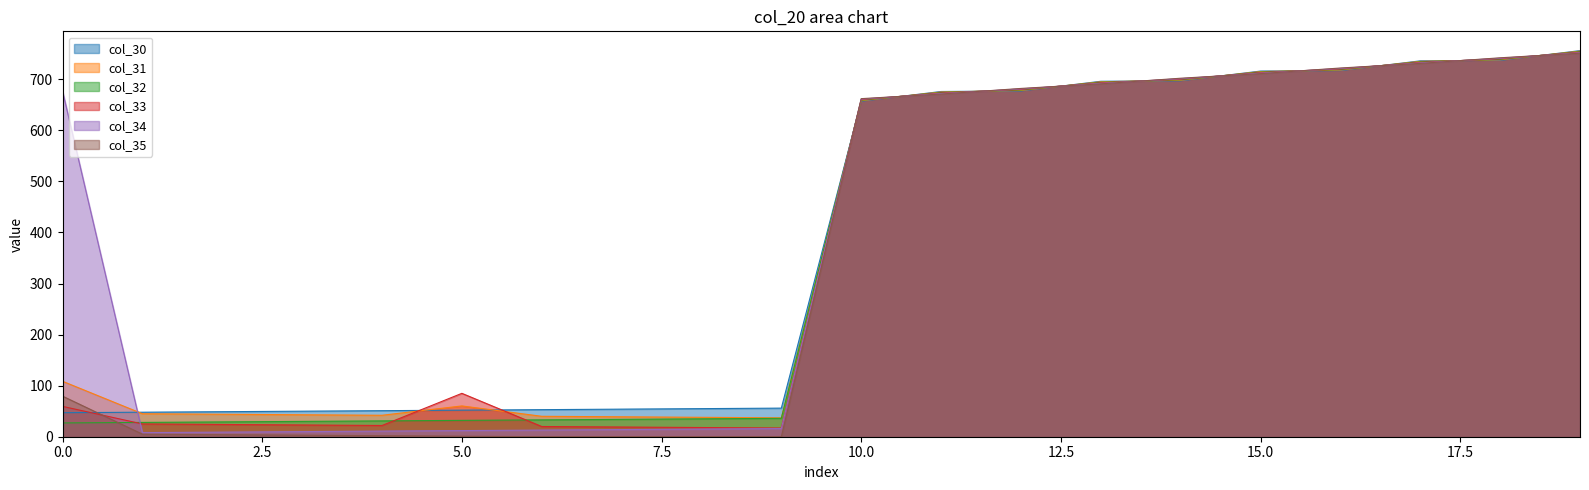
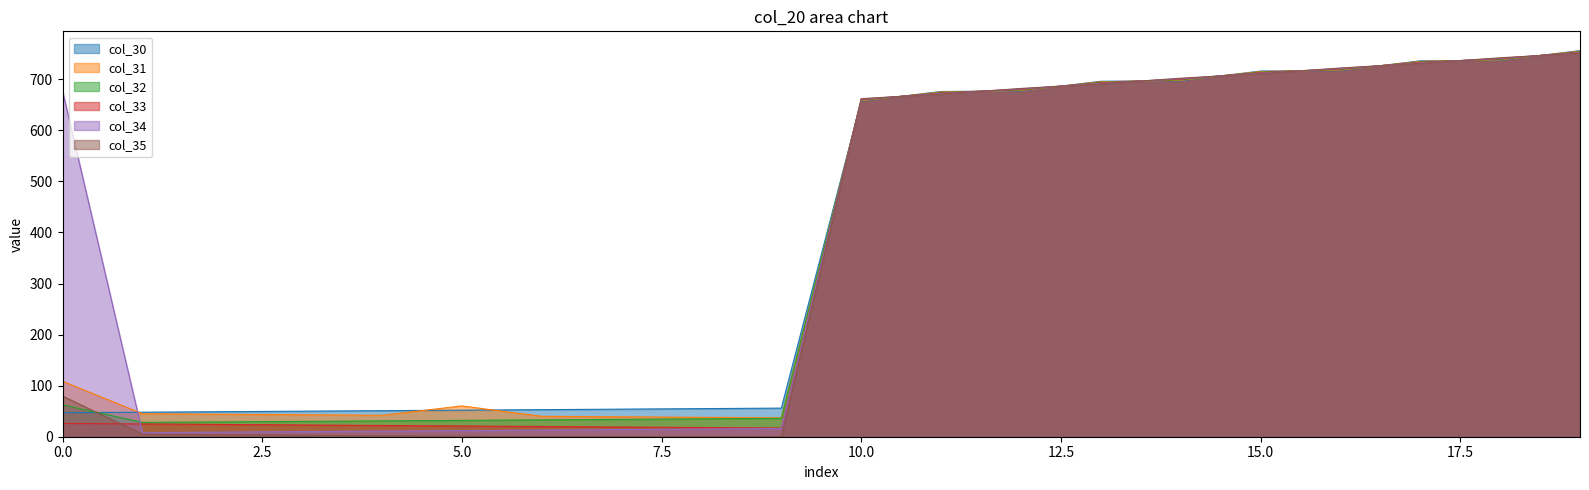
col_32, 0.0: 30 -> 60
col_33, 0.0: 60 -> 30
col_33, 5.0: 80 -> 20
